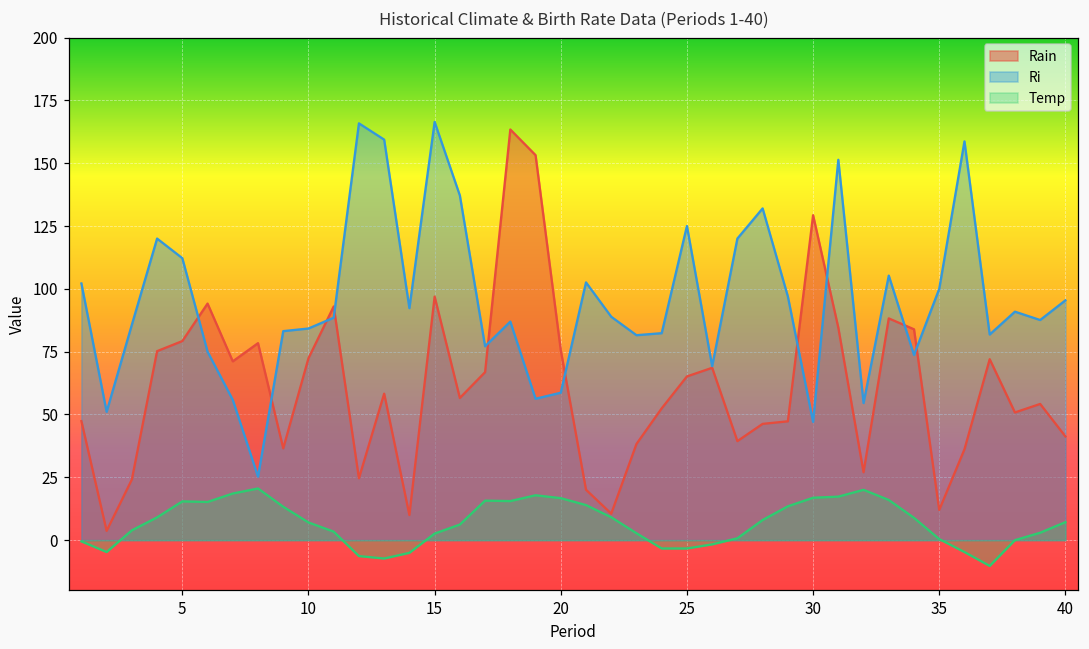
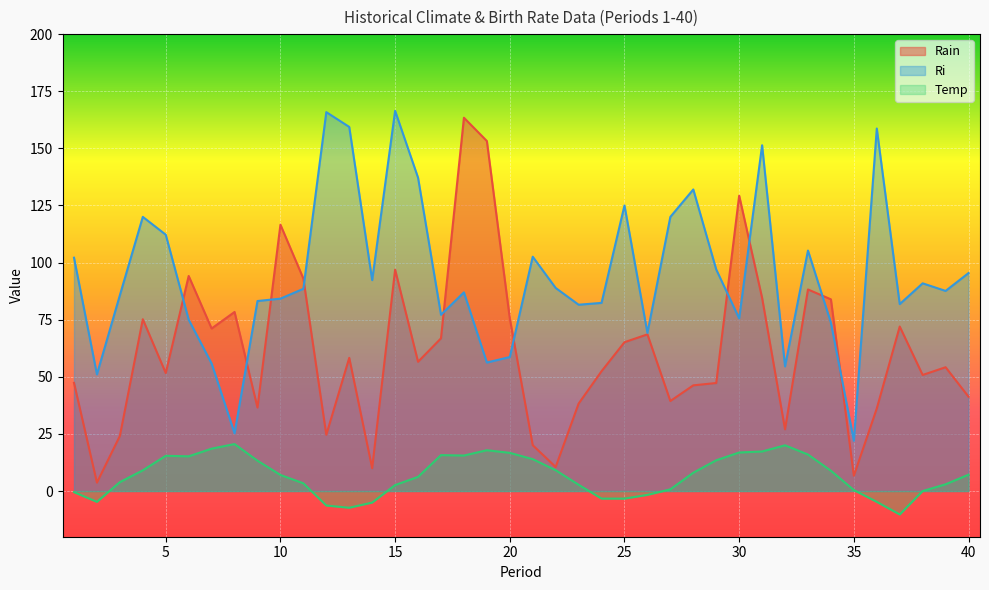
Rain, 5: 79 -> 52
Rain, 10: 72 -> 117
Ri, 30: 47 -> 76
Rain, 35: 12 -> 7
Ri, 35: 100 -> 22
